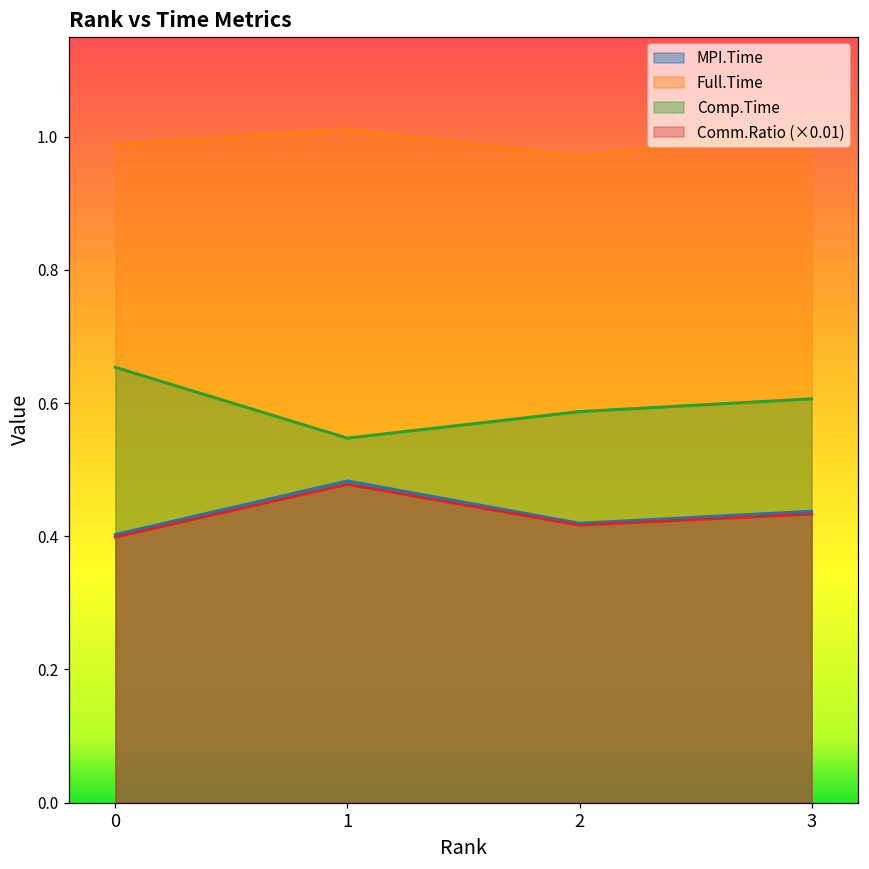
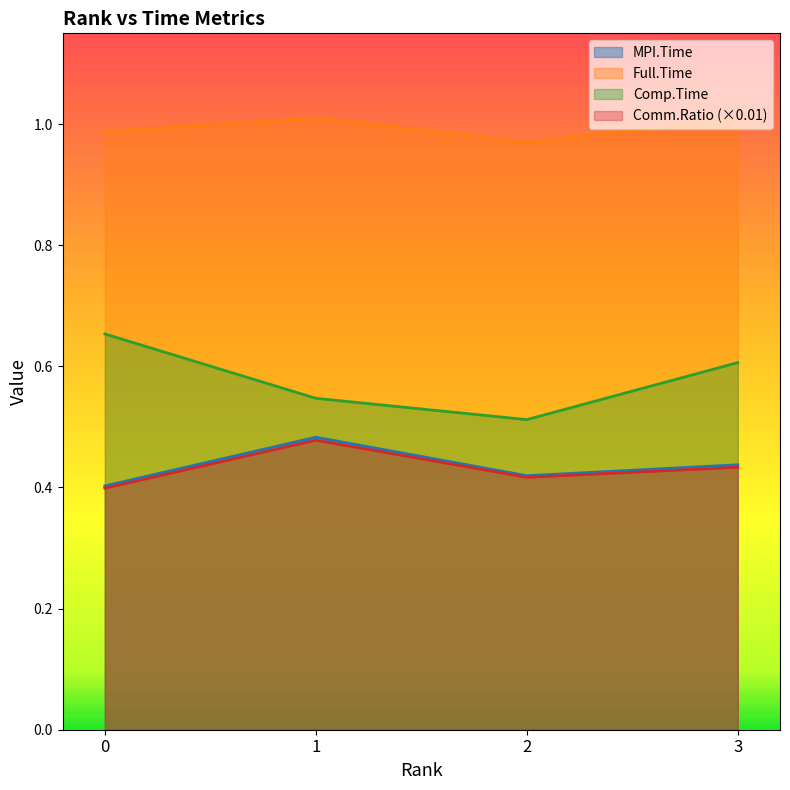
Comp.Time, 2: 0.59 -> 0.51
